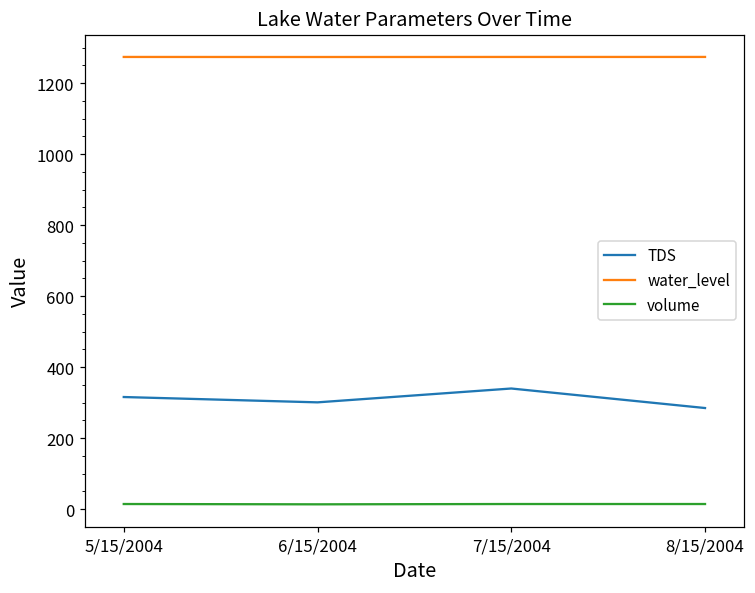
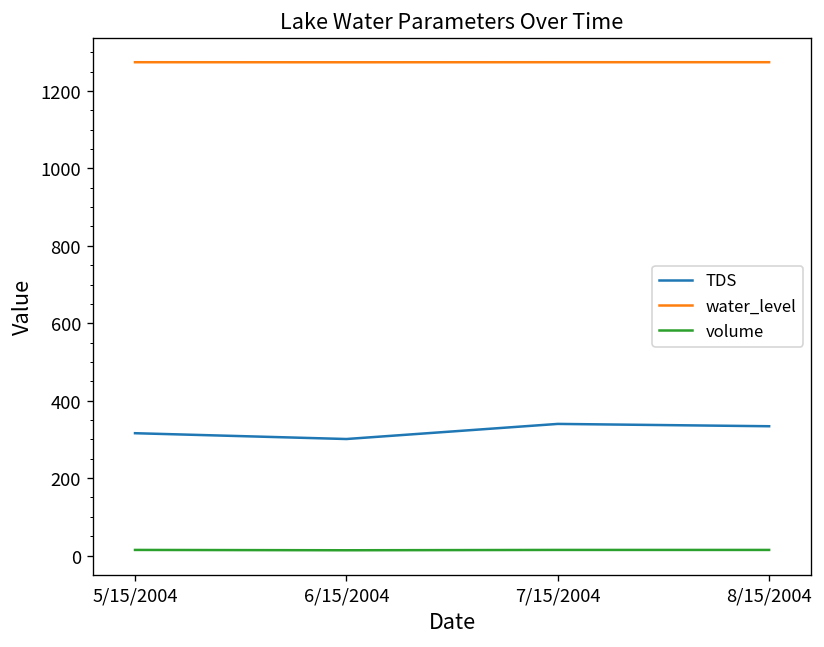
TDS, 8/15/2004: 290 -> 330
